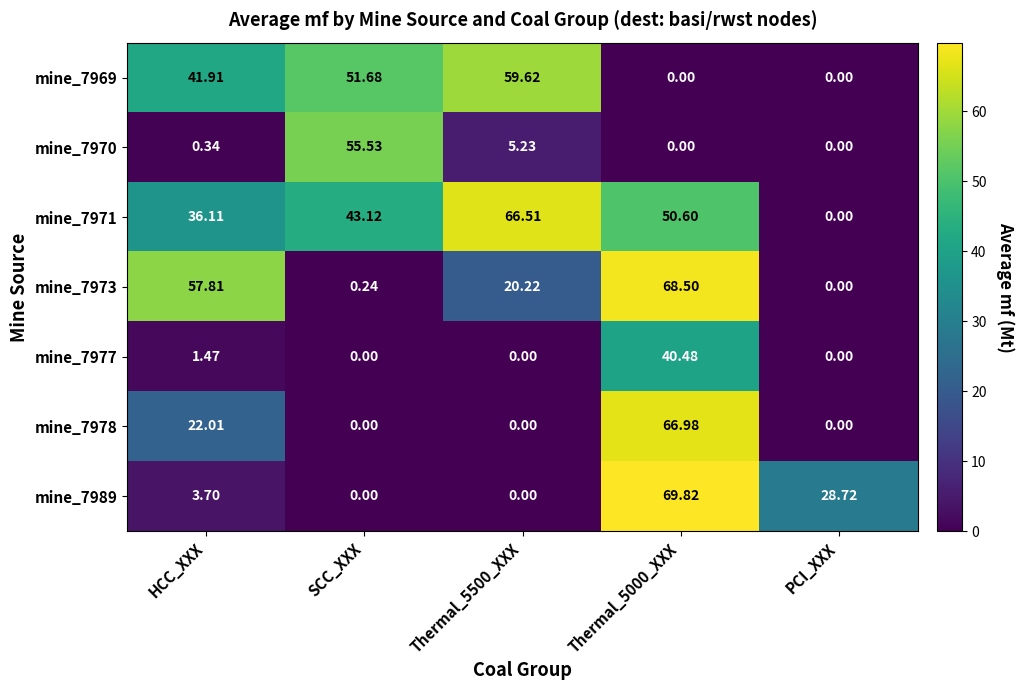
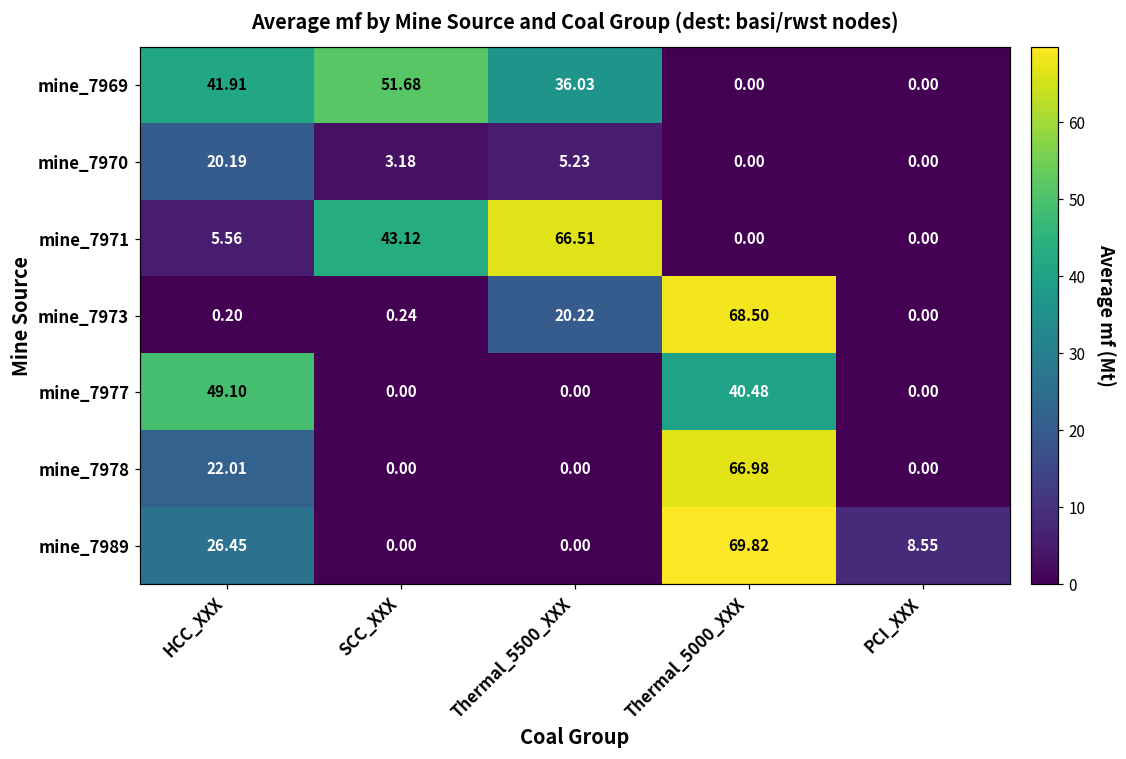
mine_7969, Thermal_5500_XXX: 59.62 -> 36.03
mine_7970, HCC_XXX: 0.34 -> 20.19
mine_7970, SCC_XXX: 55.53 -> 3.18
mine_7971, HCC_XXX: 36.11 -> 5.56
mine_7971, Thermal_5000_XXX: 50.60 -> 0.00
mine_7973, HCC_XXX: 57.81 -> 0.20
mine_7977, HCC_XXX: 1.47 -> 49.10
mine_7989, HCC_XXX: 3.70 -> 26.45
mine_7989, PCI_XXX: 28.72 -> 8.55
